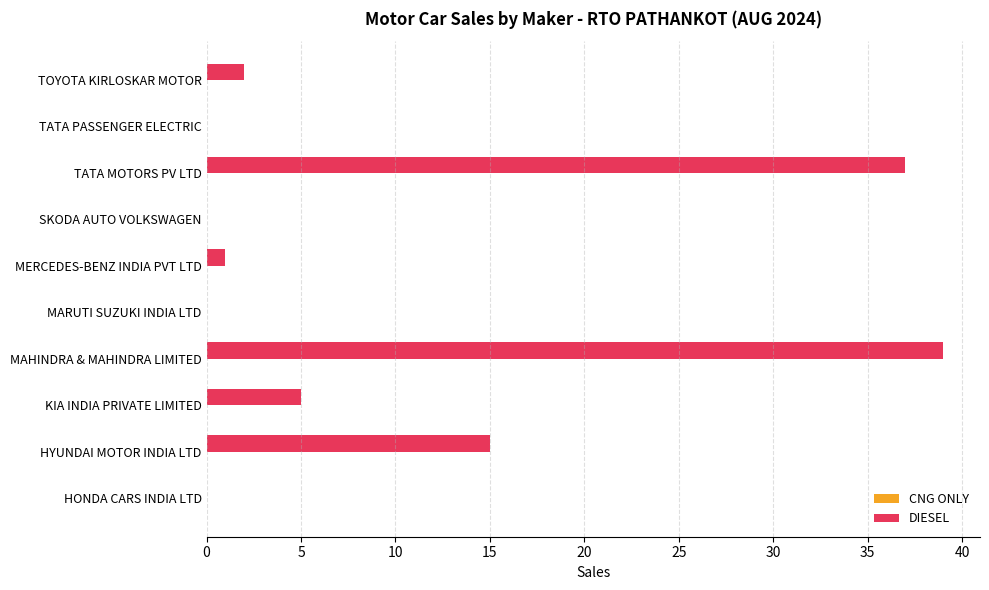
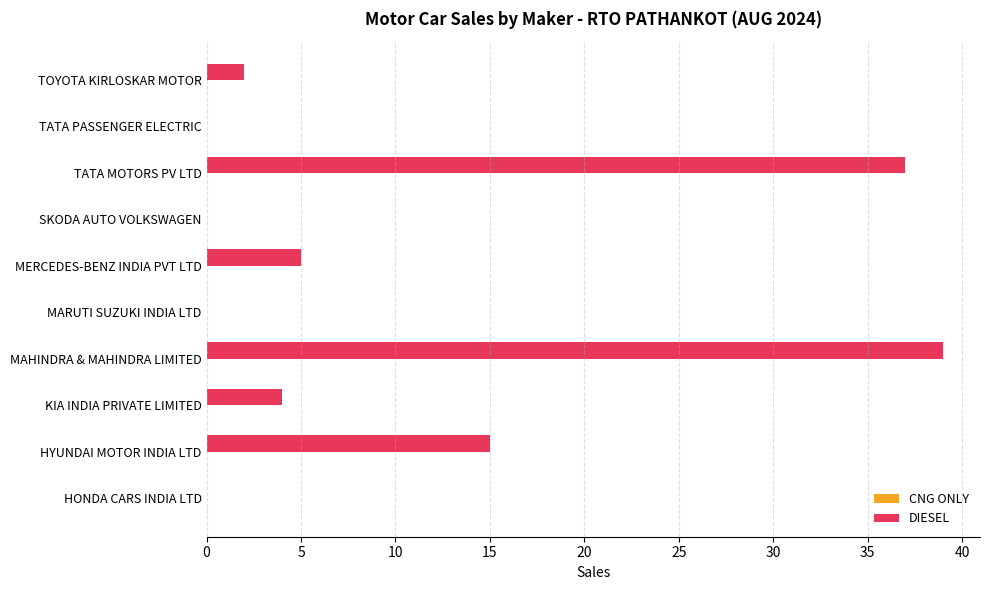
DIESEL, MERCEDES-BENZ INDIA PVT LTD: 1 -> 5
DIESEL, KIA INDIA PRIVATE LIMITED: 5 -> 4
